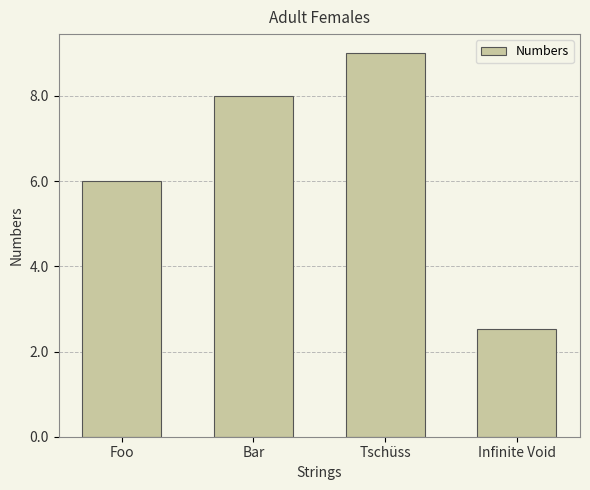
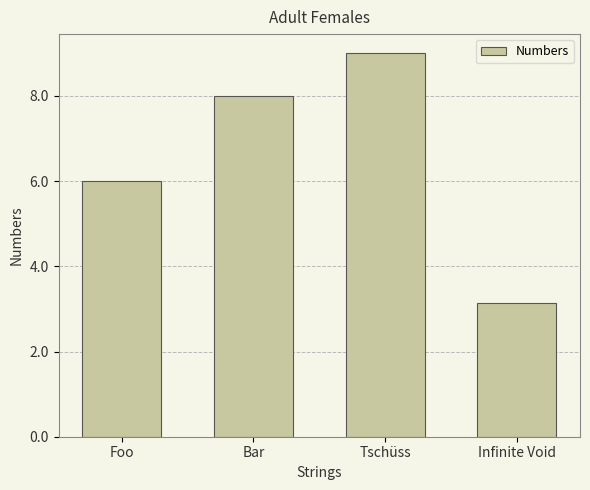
Infinite Void: 2.5 -> 3.1
